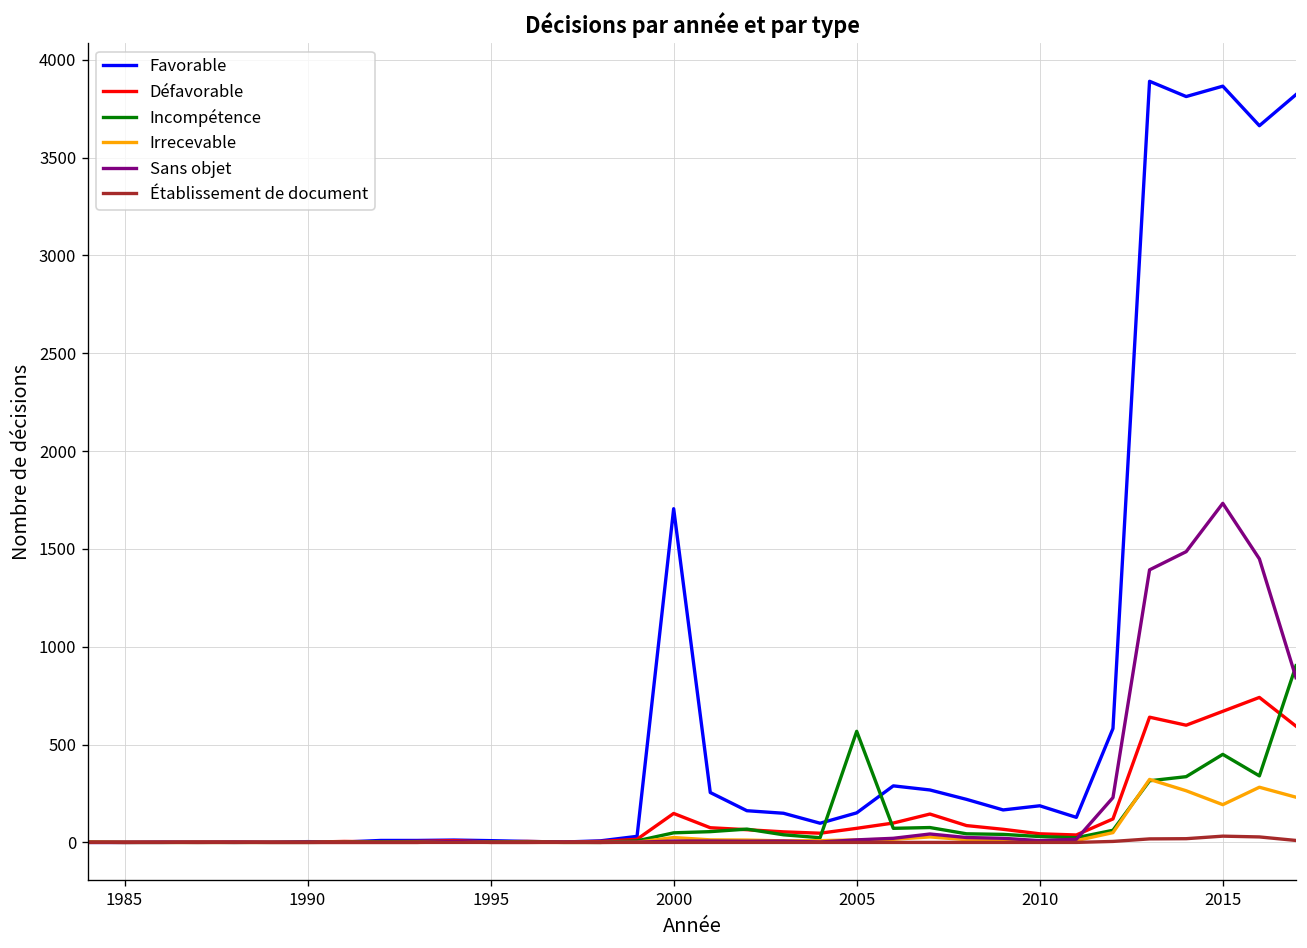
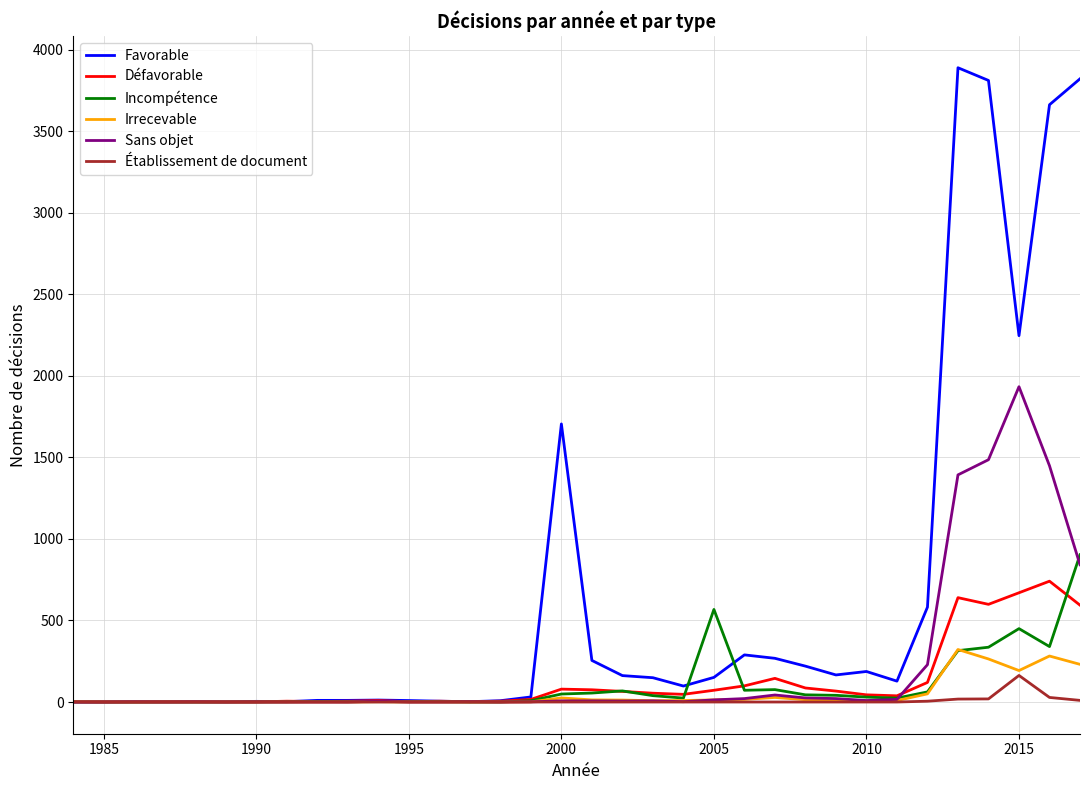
Défavorable, 2000: 150 -> 80
Favorable, 2015: 3870 -> 2250
Sans objet, 2015: 1730 -> 1930
Établissement de document, 2015: 30 -> 160
